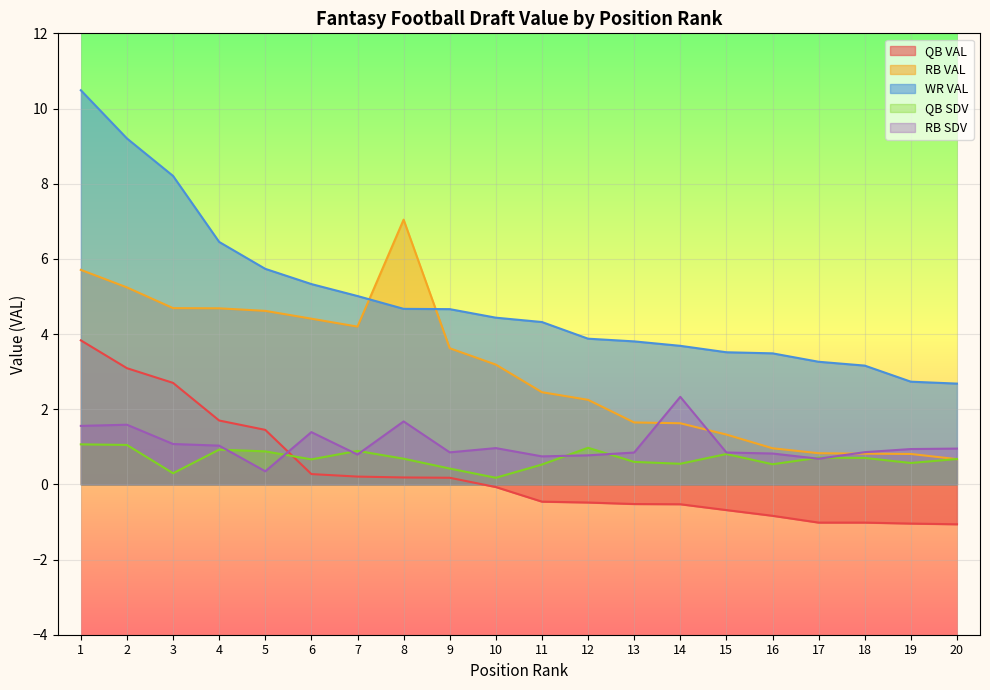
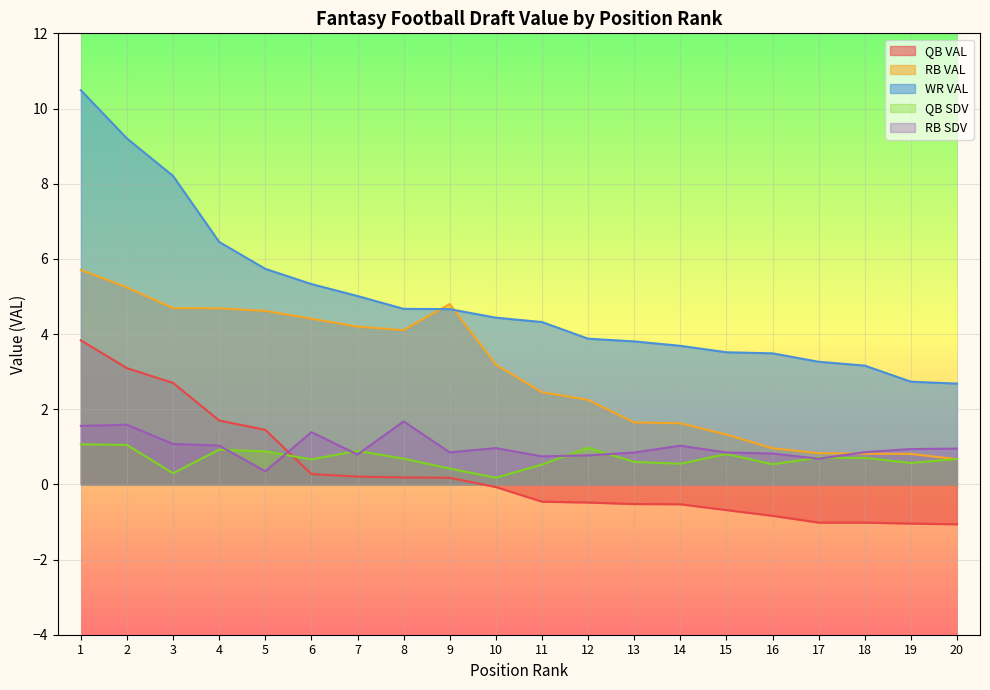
RB VAL, 8: 7.0 -> 4.1
RB VAL, 9: 3.6 -> 4.8
RB SDV, 14: 2.3 -> 1.0
